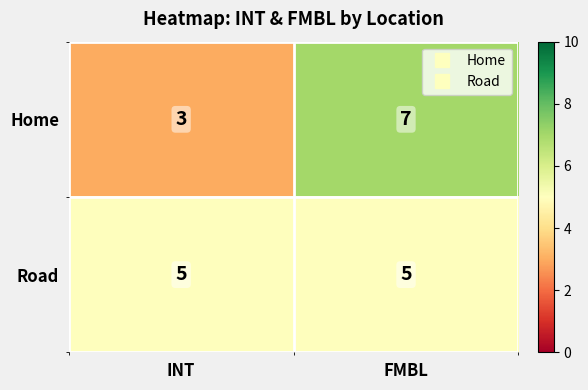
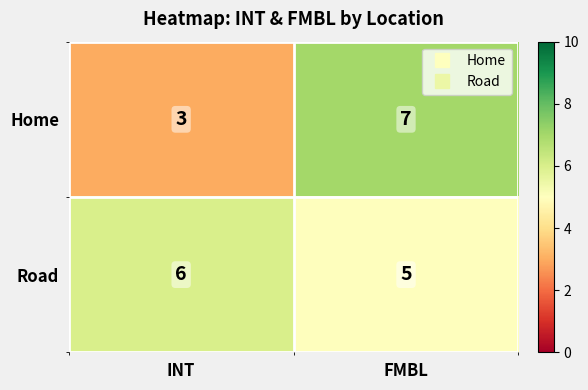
Road, INT: 5 -> 6
